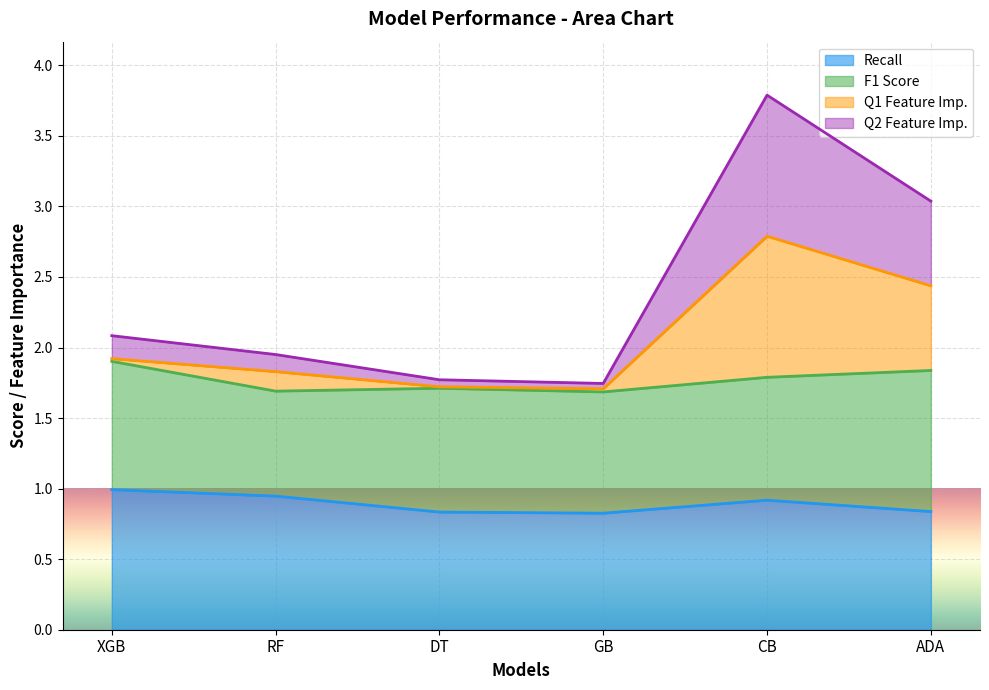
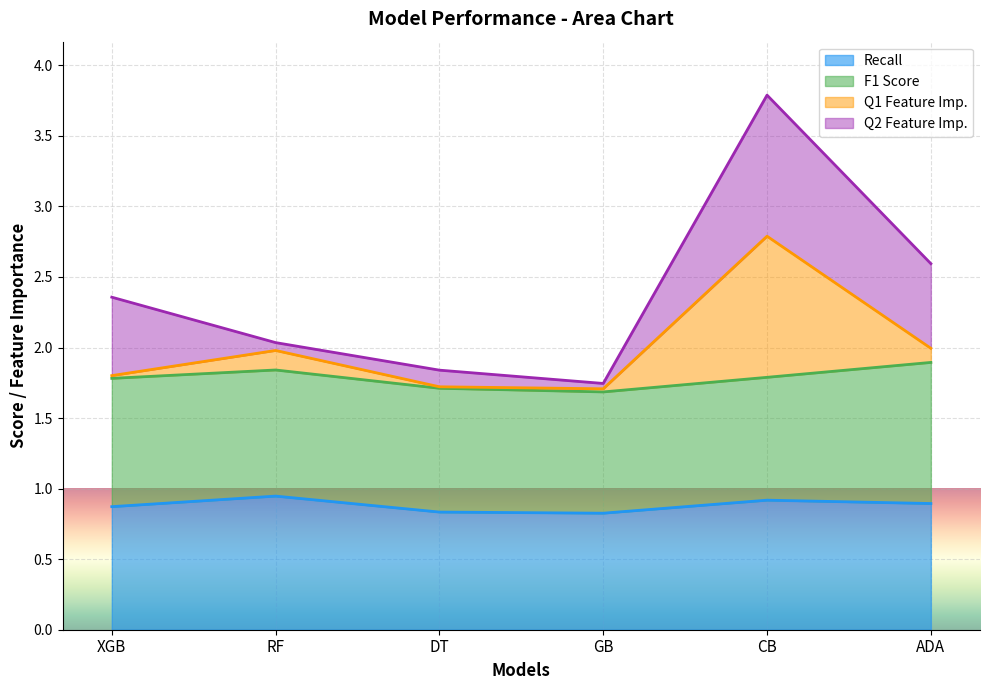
Recall, XGB: 0.99 -> 0.87
Q2 Feature Imp., XGB: 0.16 -> 0.56
F1 Score, RF: 0.74 -> 0.89
Q2 Feature Imp., RF: 0.12 -> 0.06
Q2 Feature Imp., DT: 0.05 -> 0.12
Recall, ADA: 0.84 -> 0.89
Q1 Feature Imp., ADA: 0.6 -> 0.1
